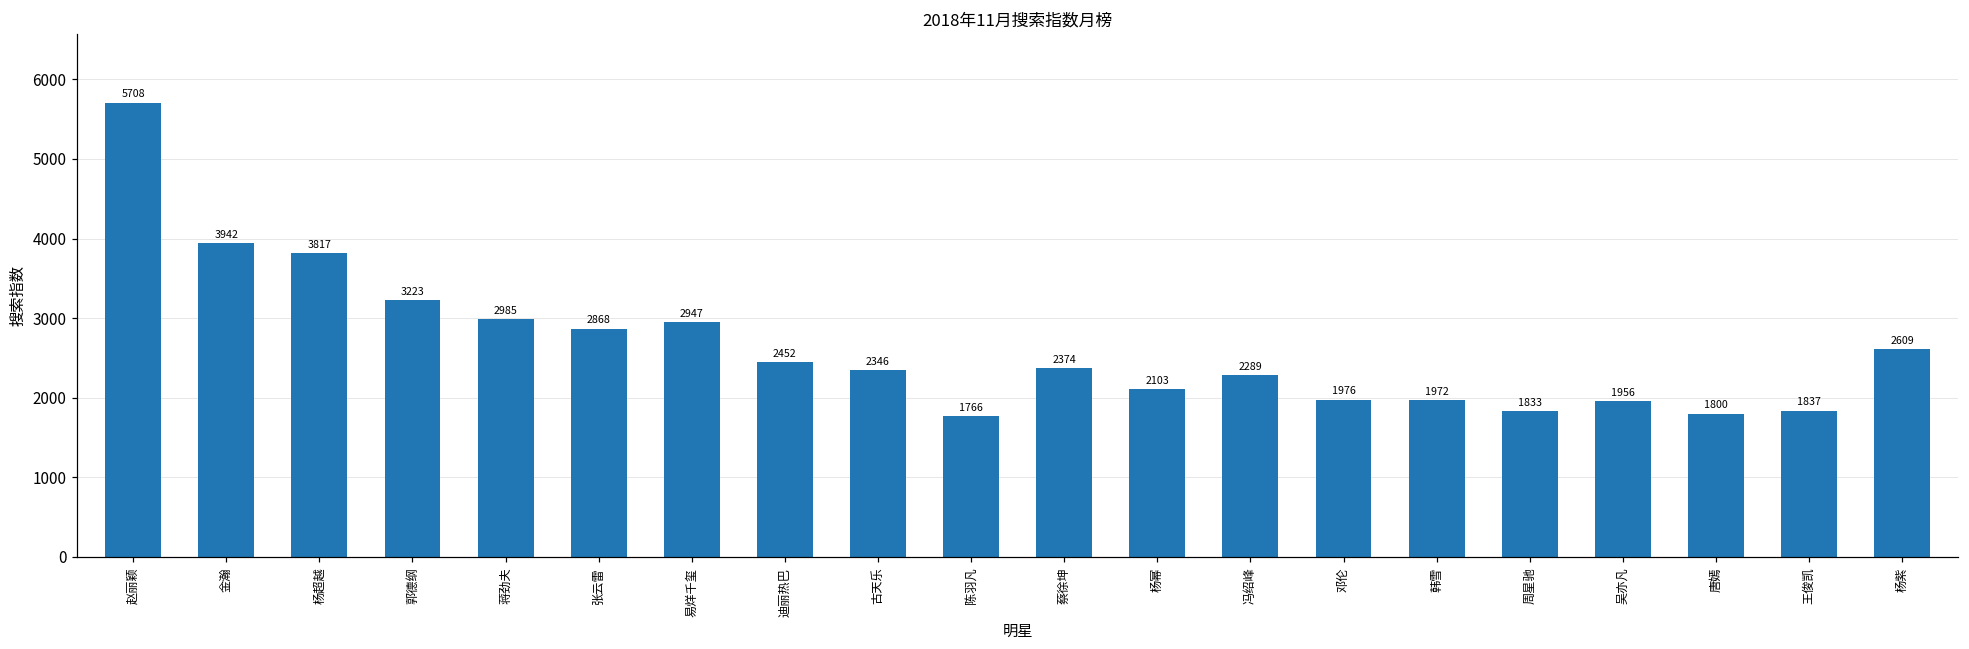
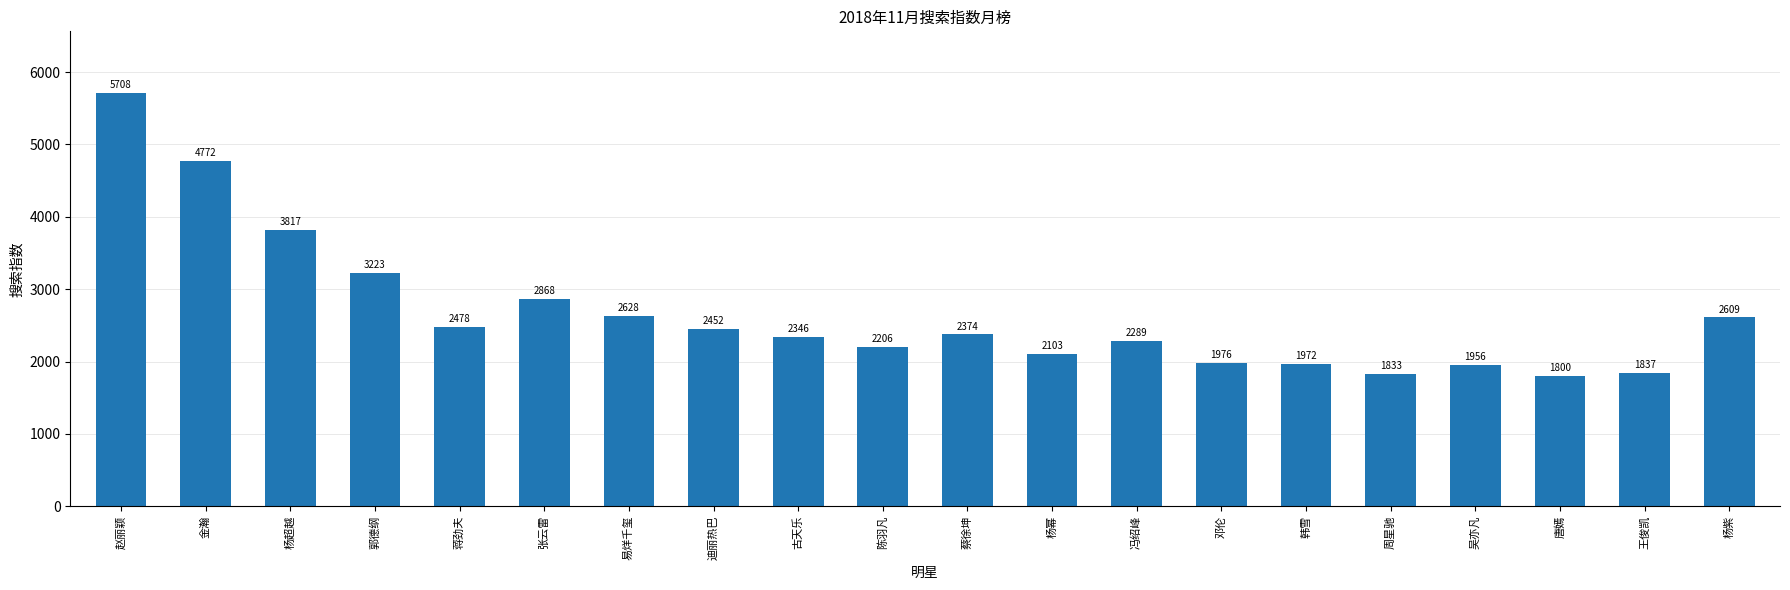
金瀚: 3942 -> 4772
蒋劲夫: 2985 -> 2478
易烊千玺: 2947 -> 2628
陈羽凡: 1766 -> 2206
